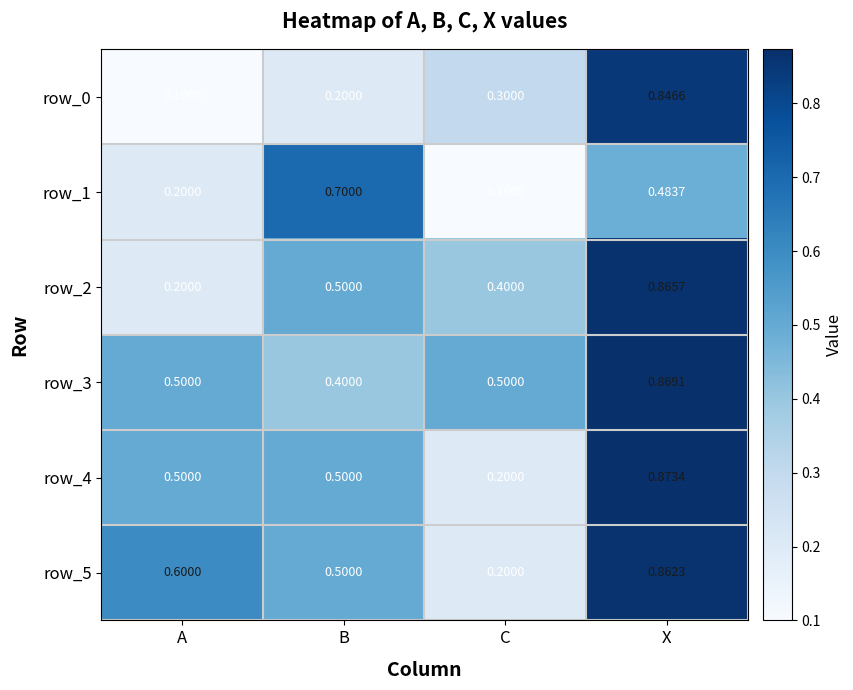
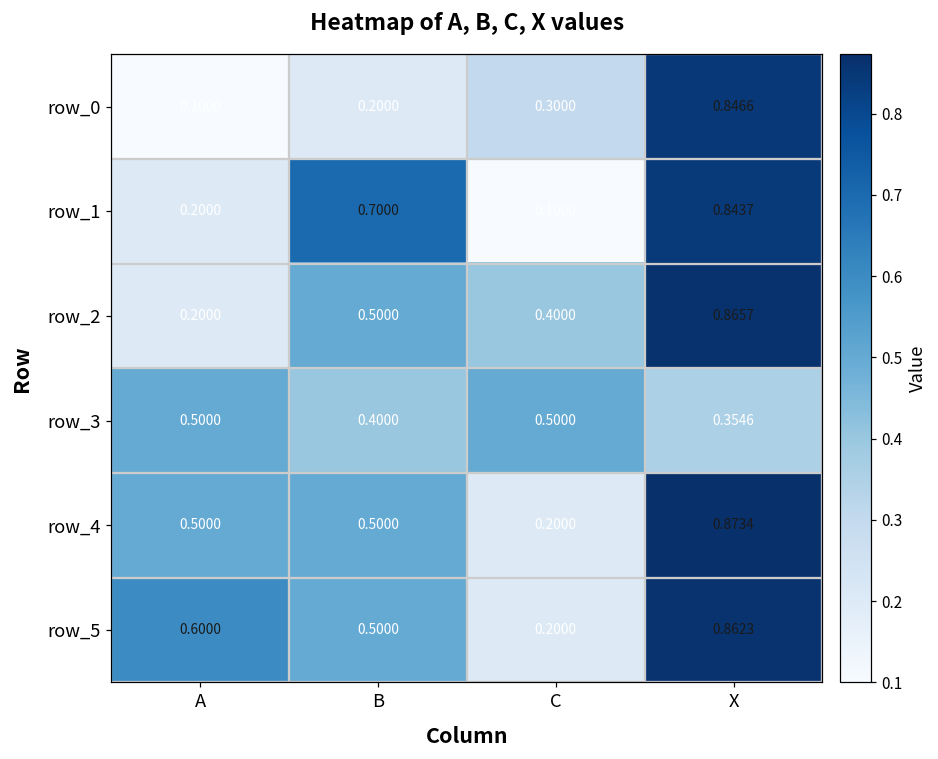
row_1, X: 0.4837 -> 0.8437
row_3, X: 0.8691 -> 0.3546
